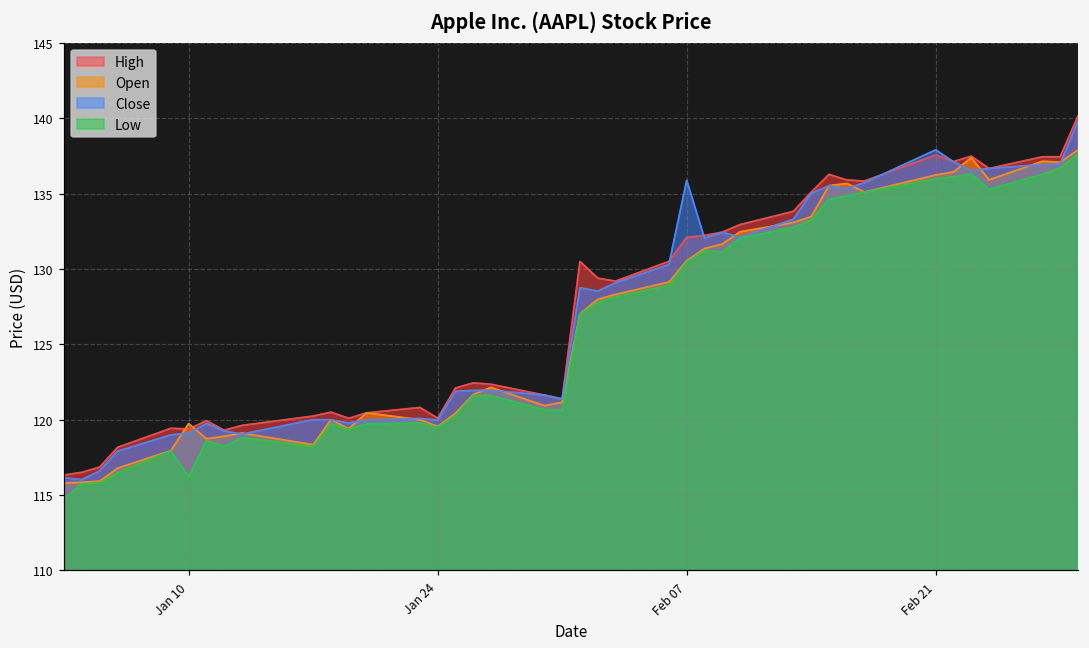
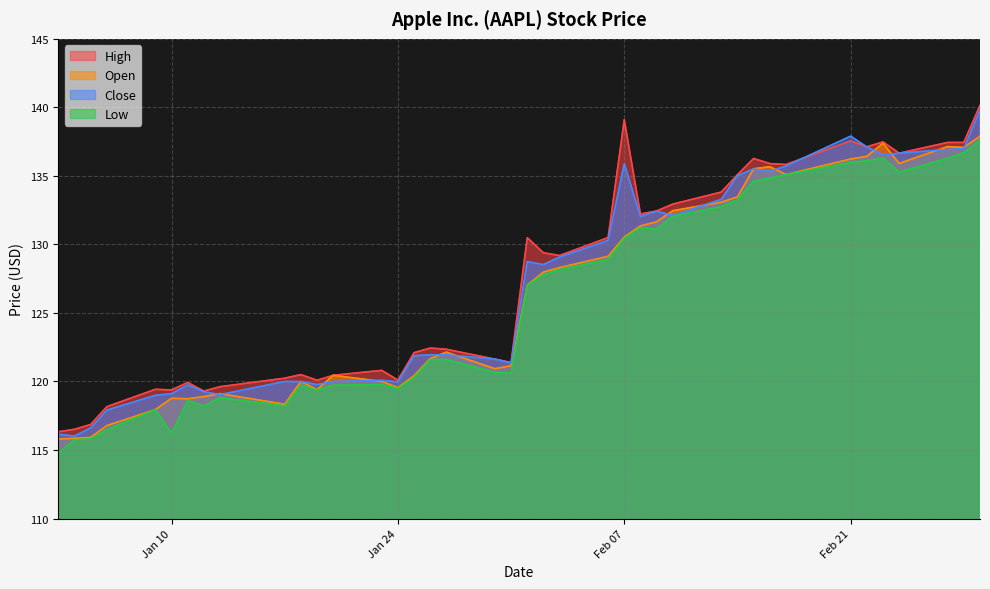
Open, Jan 10: 119.7 -> 118.8
High, Feb 07: 132.1 -> 139.1
